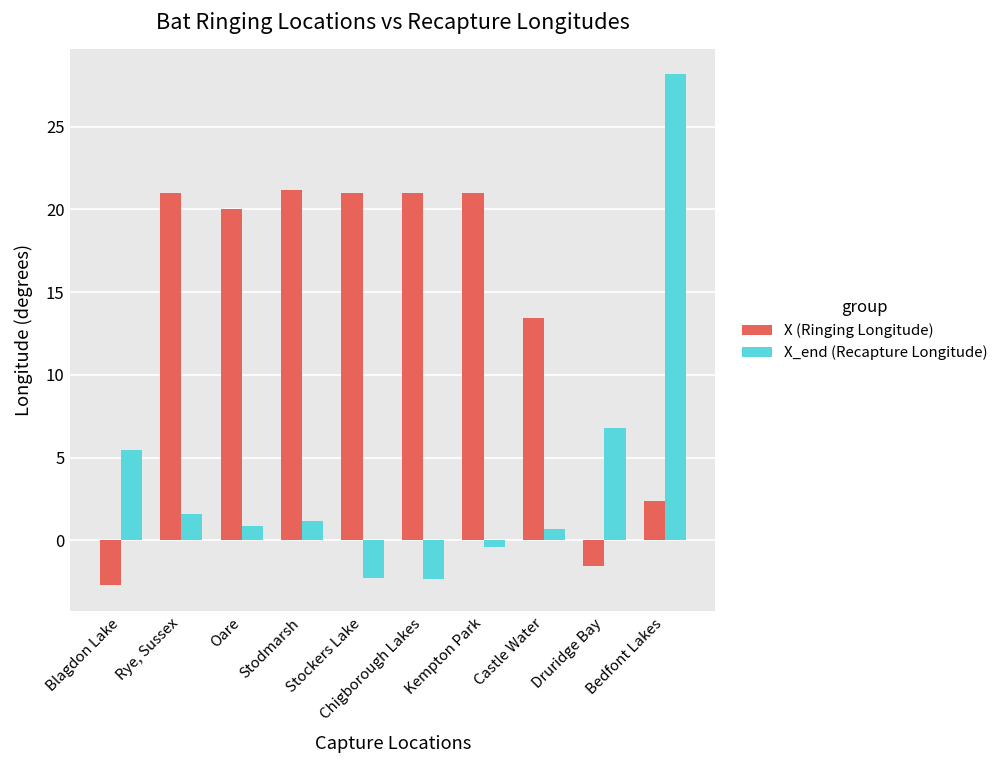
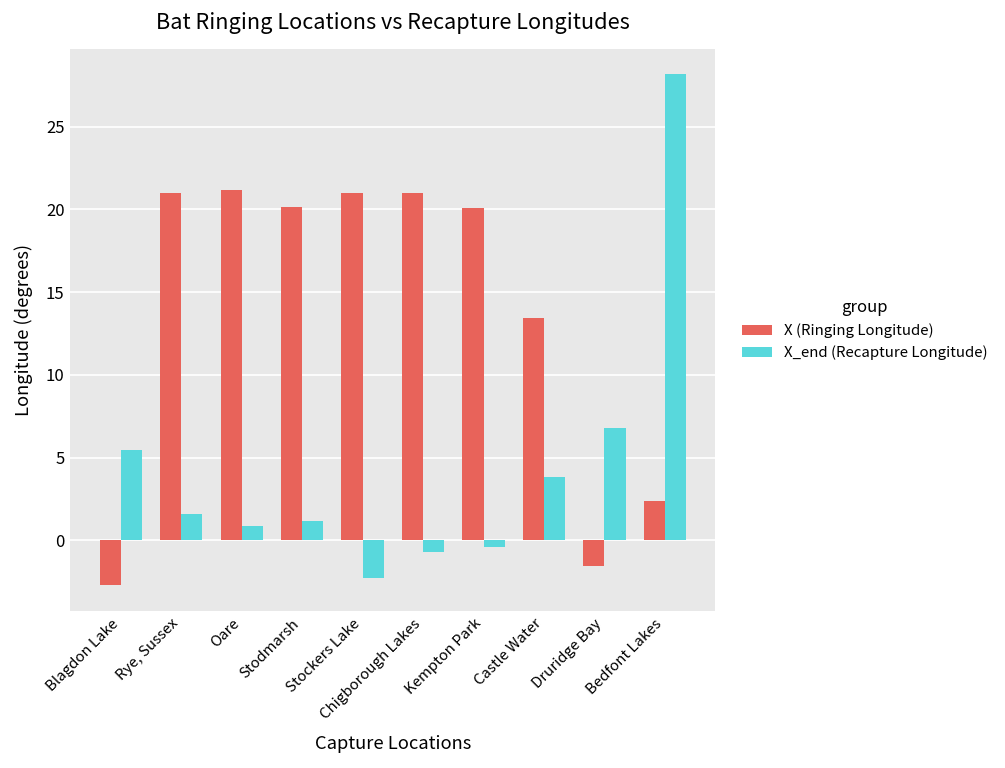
X (Ringing Longitude), Oare: 20.0 -> 21.2
X (Ringing Longitude), Stodmarsh: 21.2 -> 20.2
X_end (Recapture Longitude), Chigborough Lakes: -2.3 -> -0.7
X (Ringing Longitude), Kempton Park: 21.0 -> 20.1
X_end (Recapture Longitude), Castle Water: 0.7 -> 3.8
